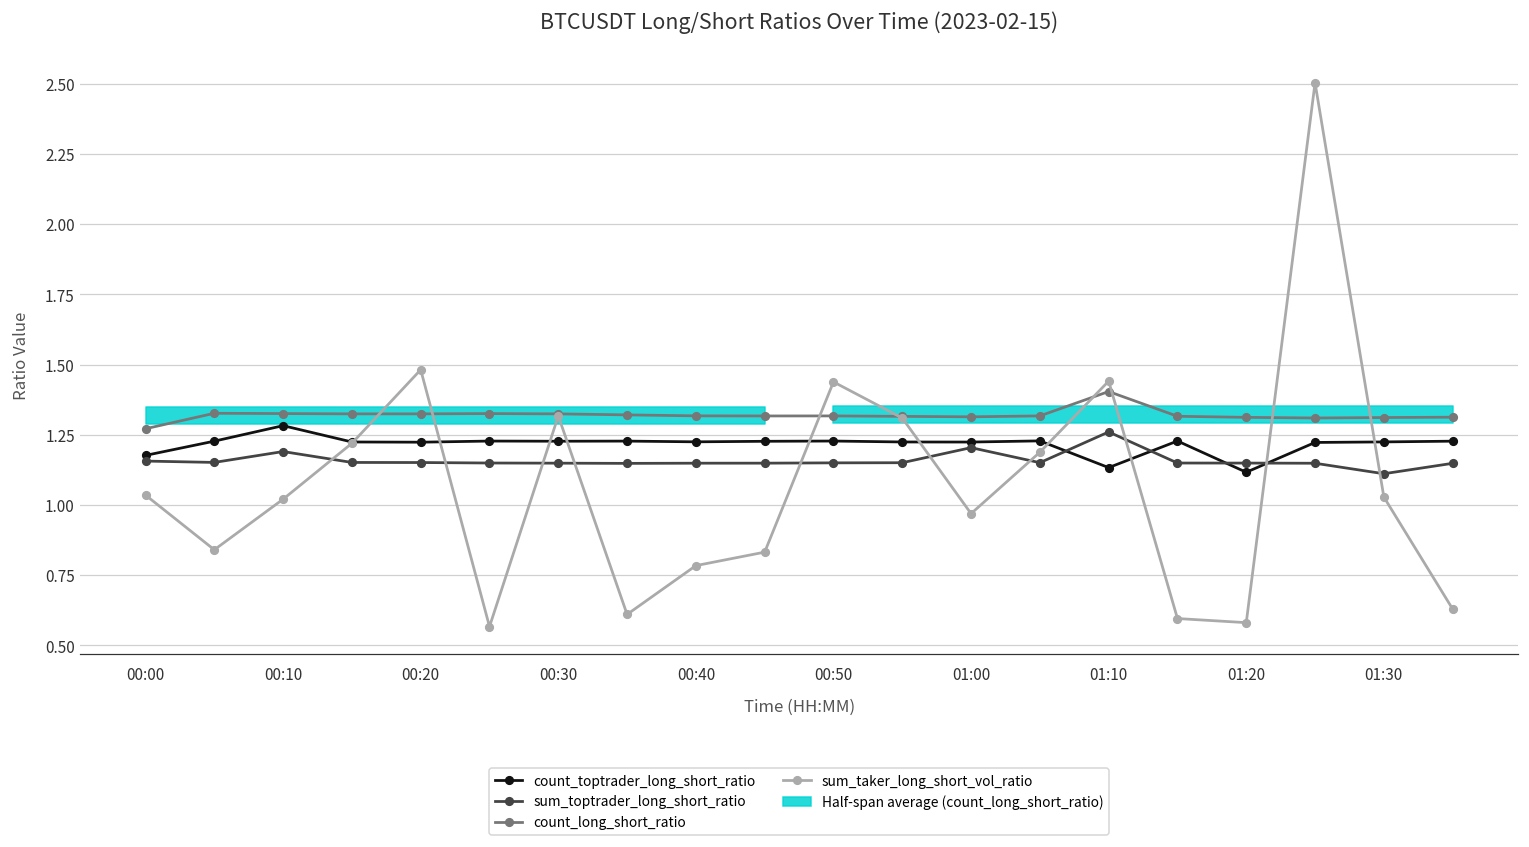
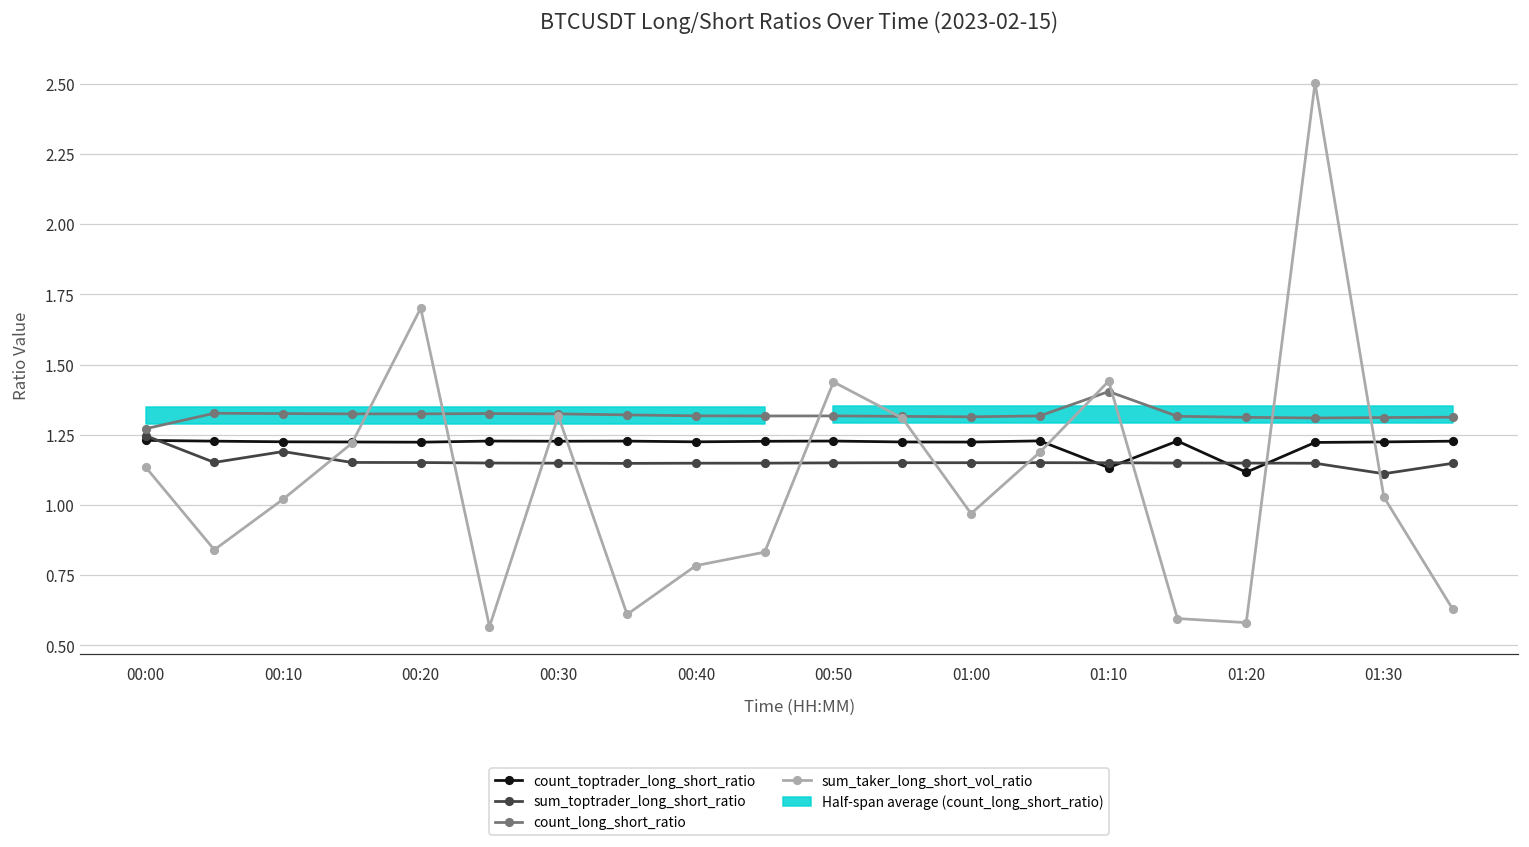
count_toptrader_long_short_ratio, 00:00: 1.18 -> 1.23
sum_toptrader_long_short_ratio, 00:00: 1.16 -> 1.25
sum_taker_long_short_vol_ratio, 00:00: 1.04 -> 1.14
count_toptrader_long_short_ratio, 00:10: 1.28 -> 1.23
sum_taker_long_short_vol_ratio, 00:20: 1.48 -> 1.70
sum_toptrader_long_short_ratio, 01:00: 1.20 -> 1.15
sum_toptrader_long_short_ratio, 01:10: 1.26 -> 1.15
